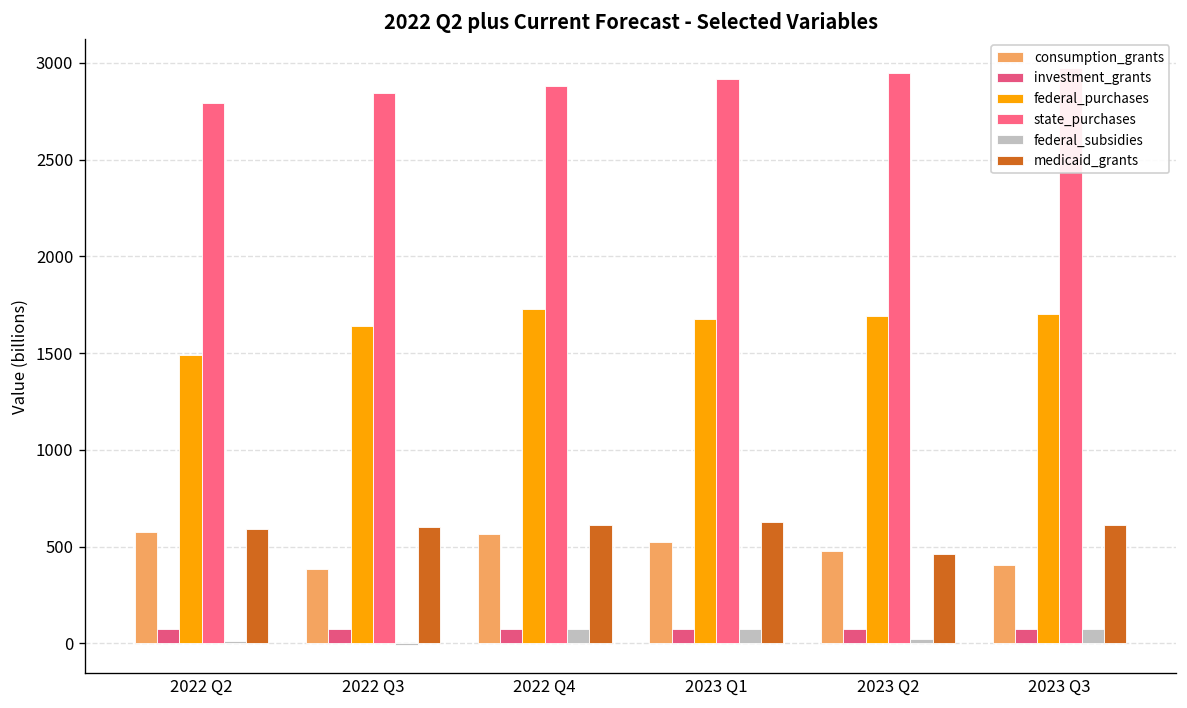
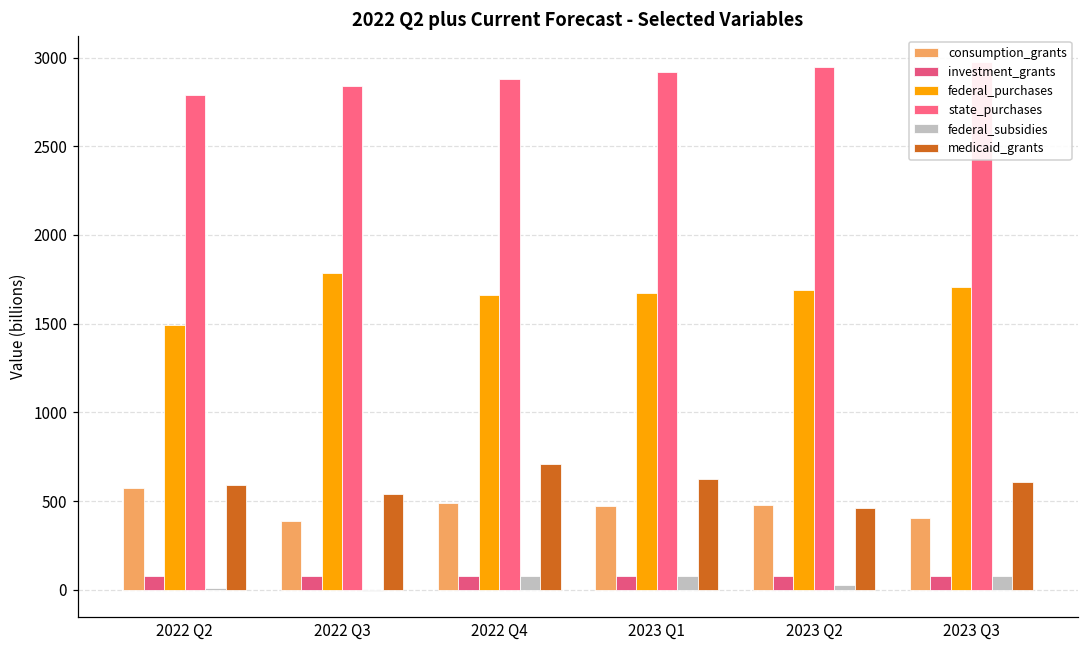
federal_purchases, 2022 Q3: 1640 -> 1780
medicaid_grants, 2022 Q3: 600 -> 540
consumption_grants, 2022 Q4: 560 -> 490
federal_purchases, 2022 Q4: 1730 -> 1660
medicaid_grants, 2022 Q4: 610 -> 710
consumption_grants, 2023 Q1: 520 -> 470
